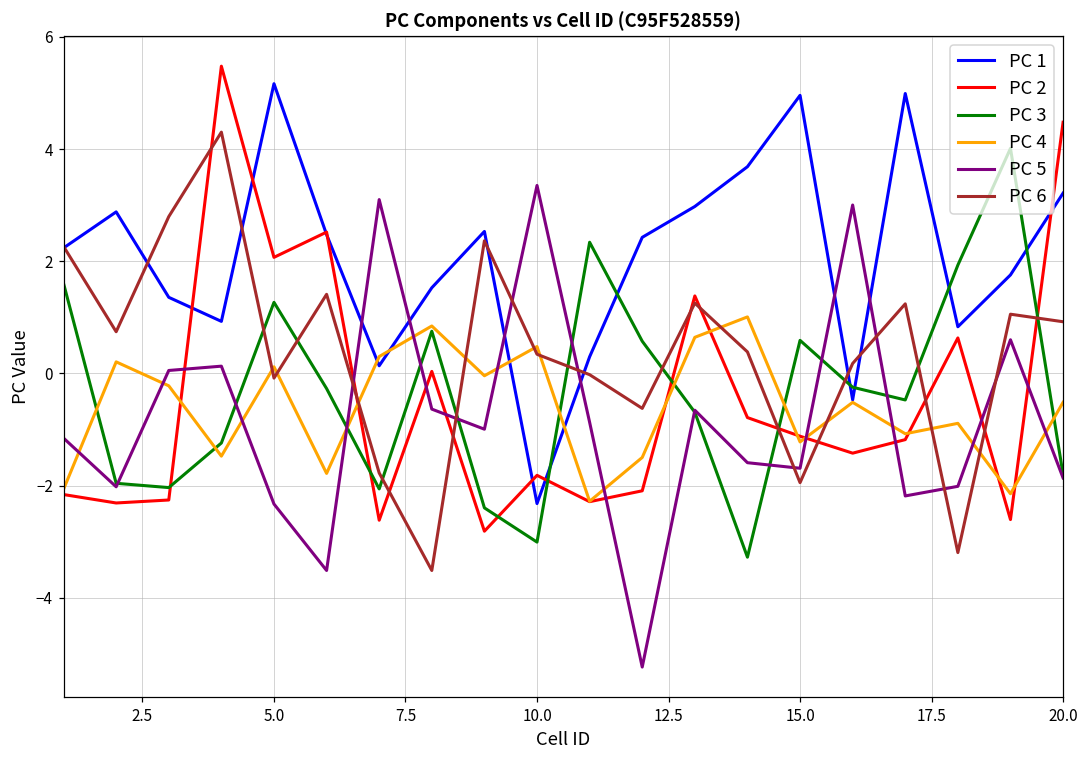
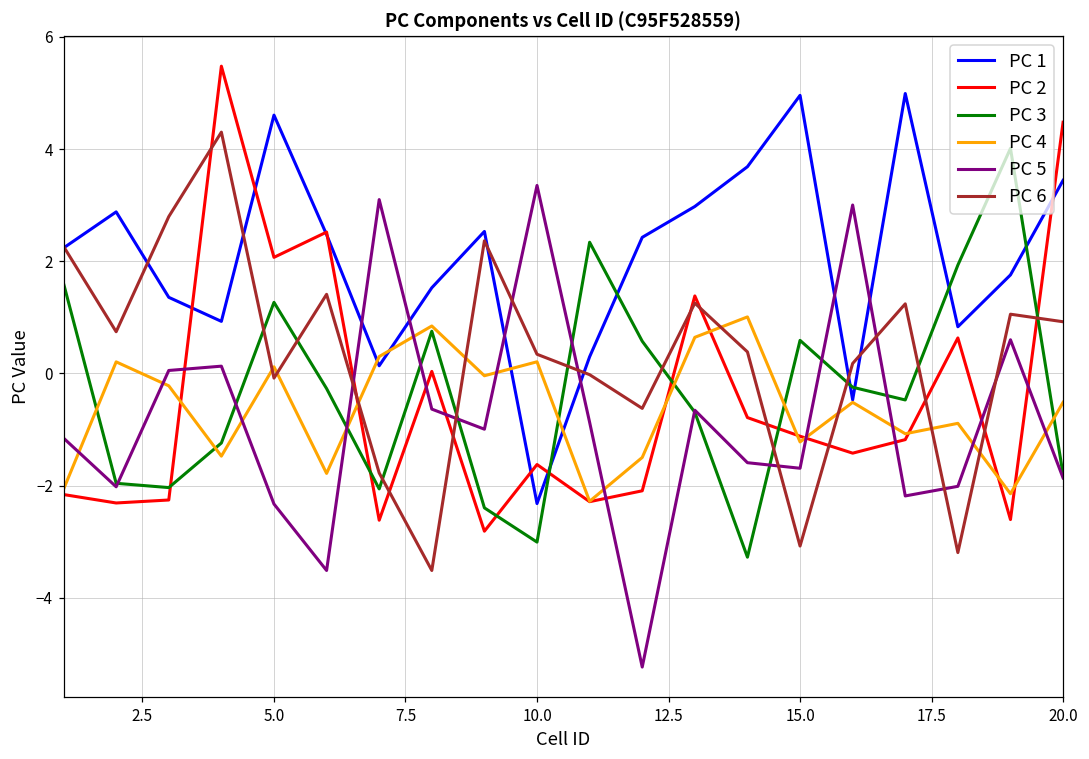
PC 1, 5.0: 5.2 -> 4.6
PC 2, 10.0: -1.8 -> -1.6
PC 4, 10.0: 0.5 -> 0.2
PC 6, 15.0: -1.9 -> -3.1
PC 1, 20.0: 3.2 -> 3.4
